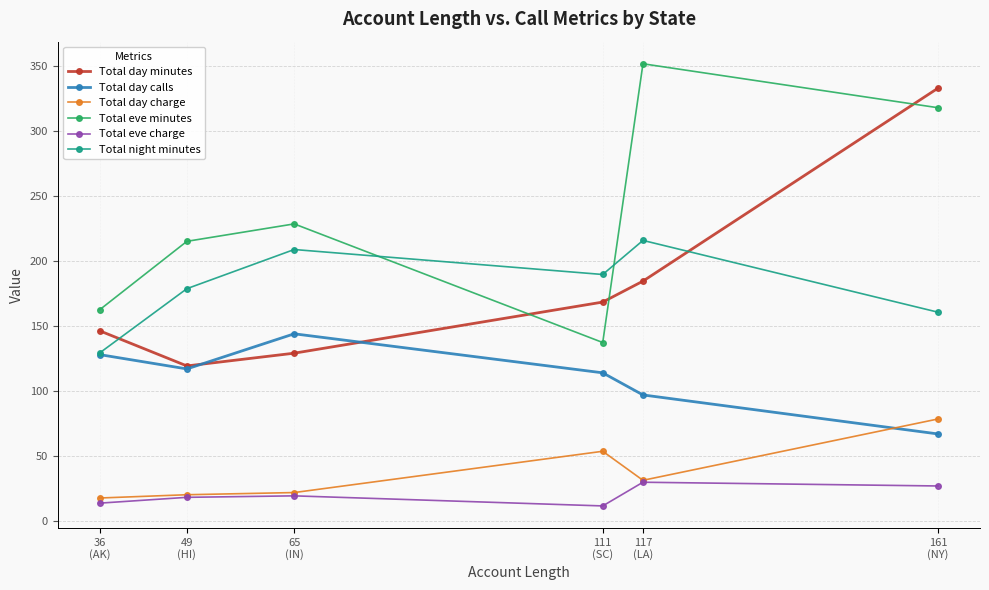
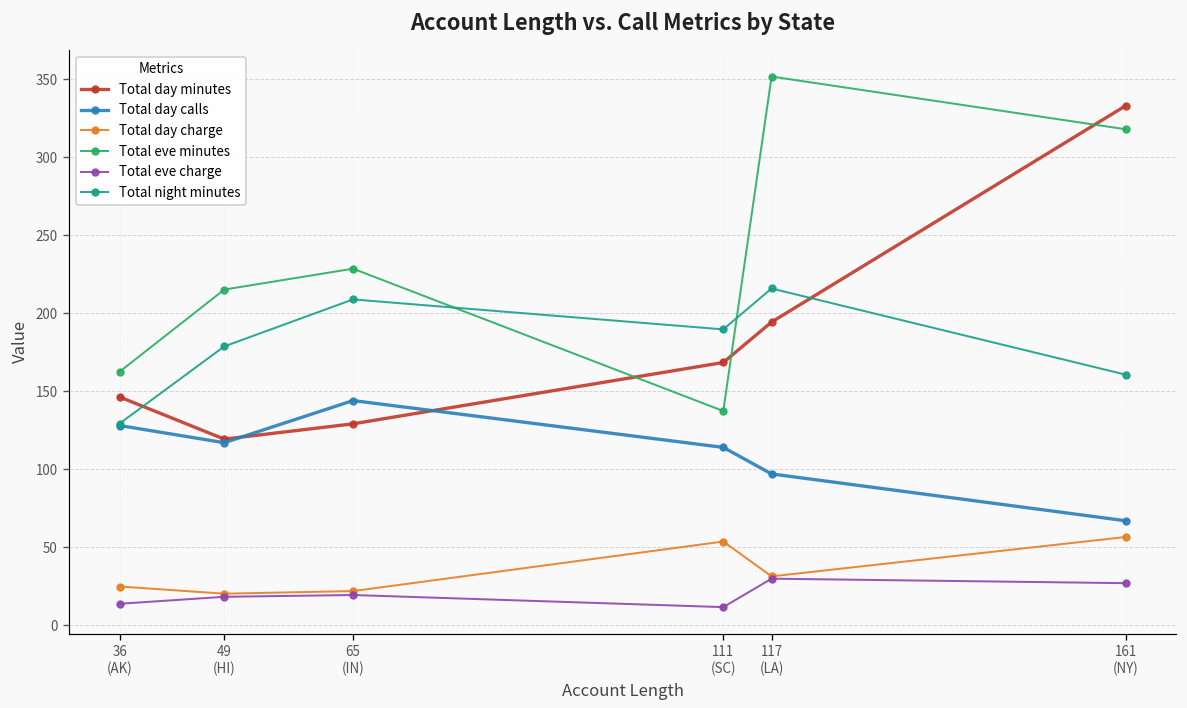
Total day charge, 36 (AK): 18 -> 25
Total day minutes, 117 (LA): 185 -> 194
Total day charge, 161 (NY): 79 -> 57
